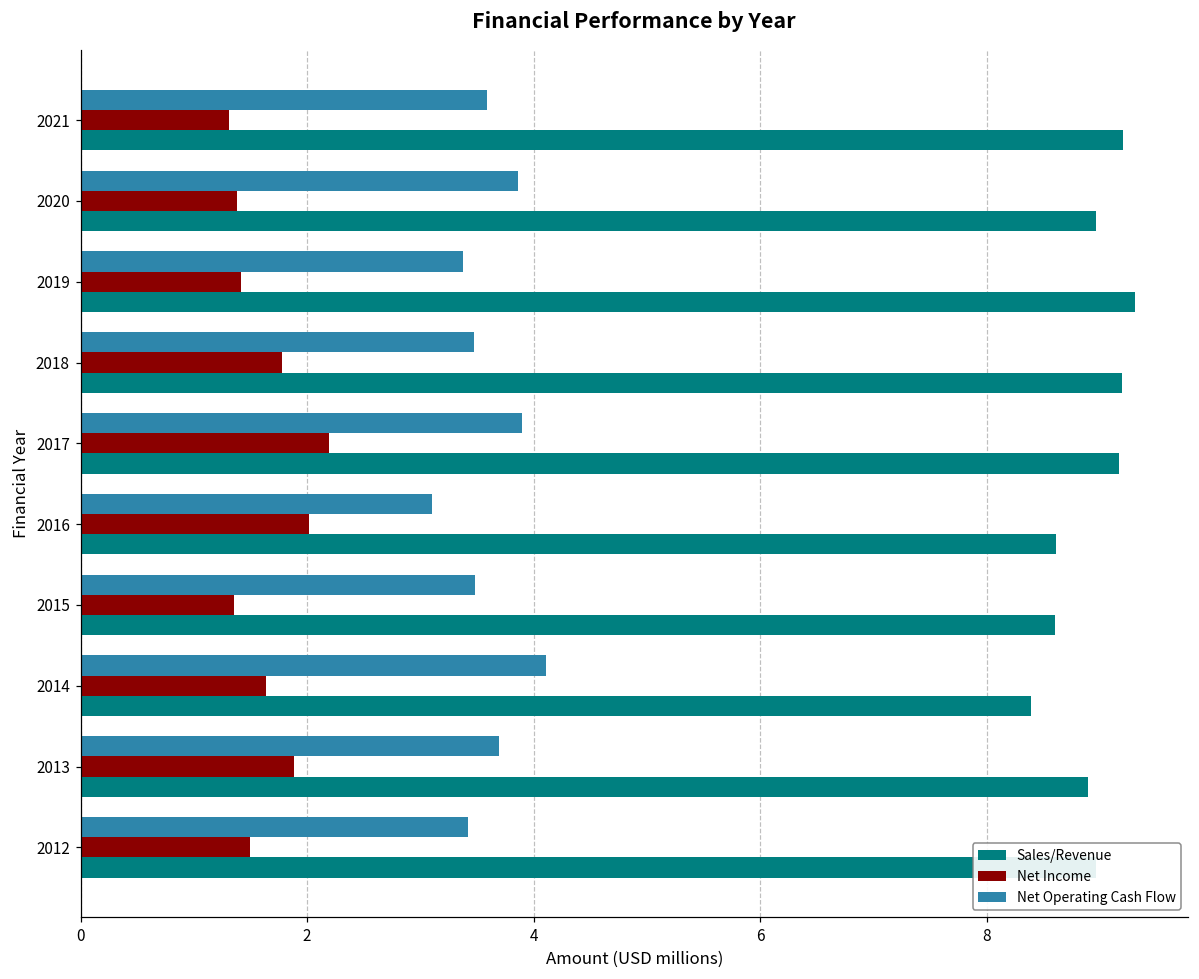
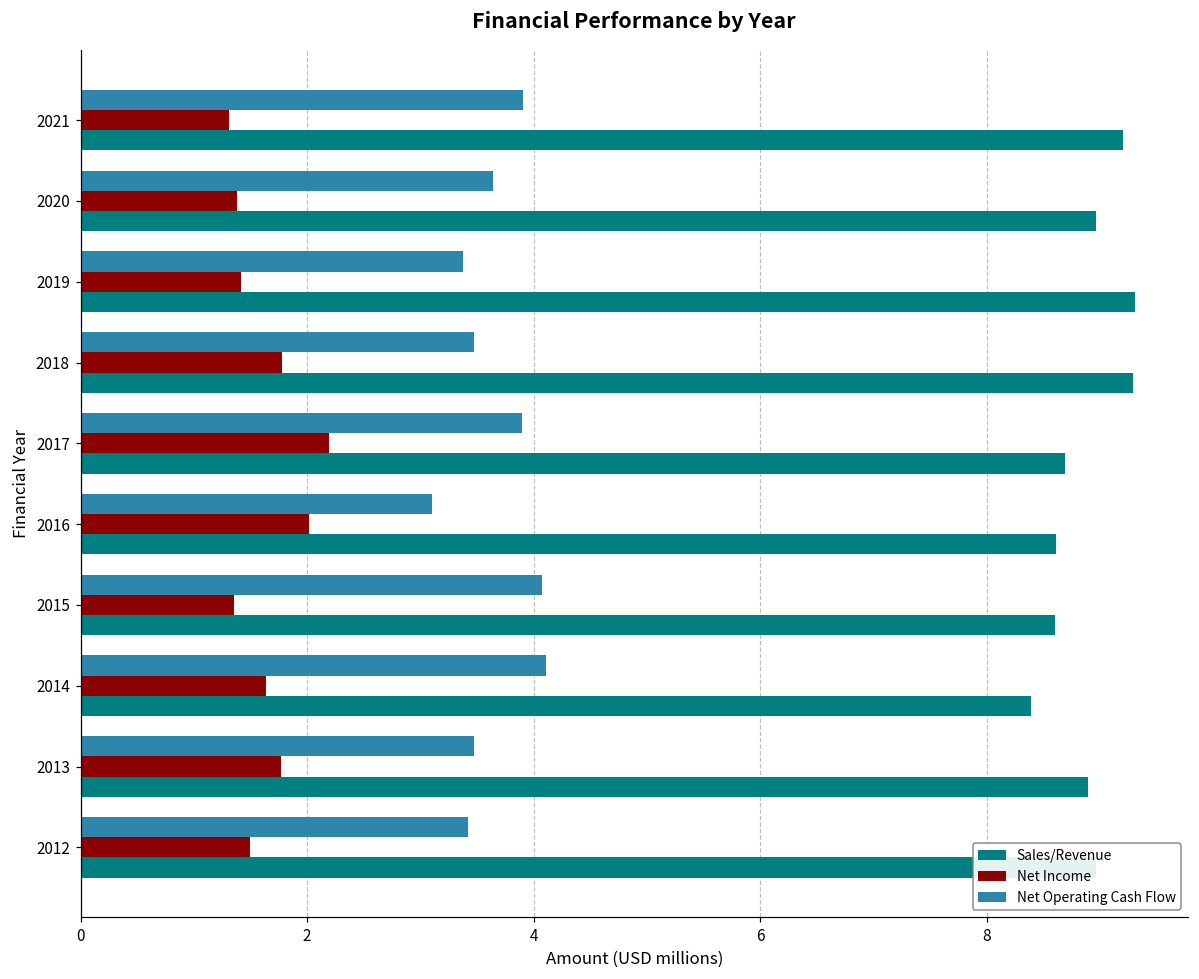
Net Operating Cash Flow, 2021: 3.59 -> 3.91
Net Operating Cash Flow, 2020: 3.87 -> 3.64
Sales/Revenue, 2018: 9.19 -> 9.29
Sales/Revenue, 2017: 9.17 -> 8.70
Net Operating Cash Flow, 2015: 3.48 -> 4.07
Net Operating Cash Flow, 2013: 3.70 -> 3.48
Net Income, 2013: 1.88 -> 1.77
